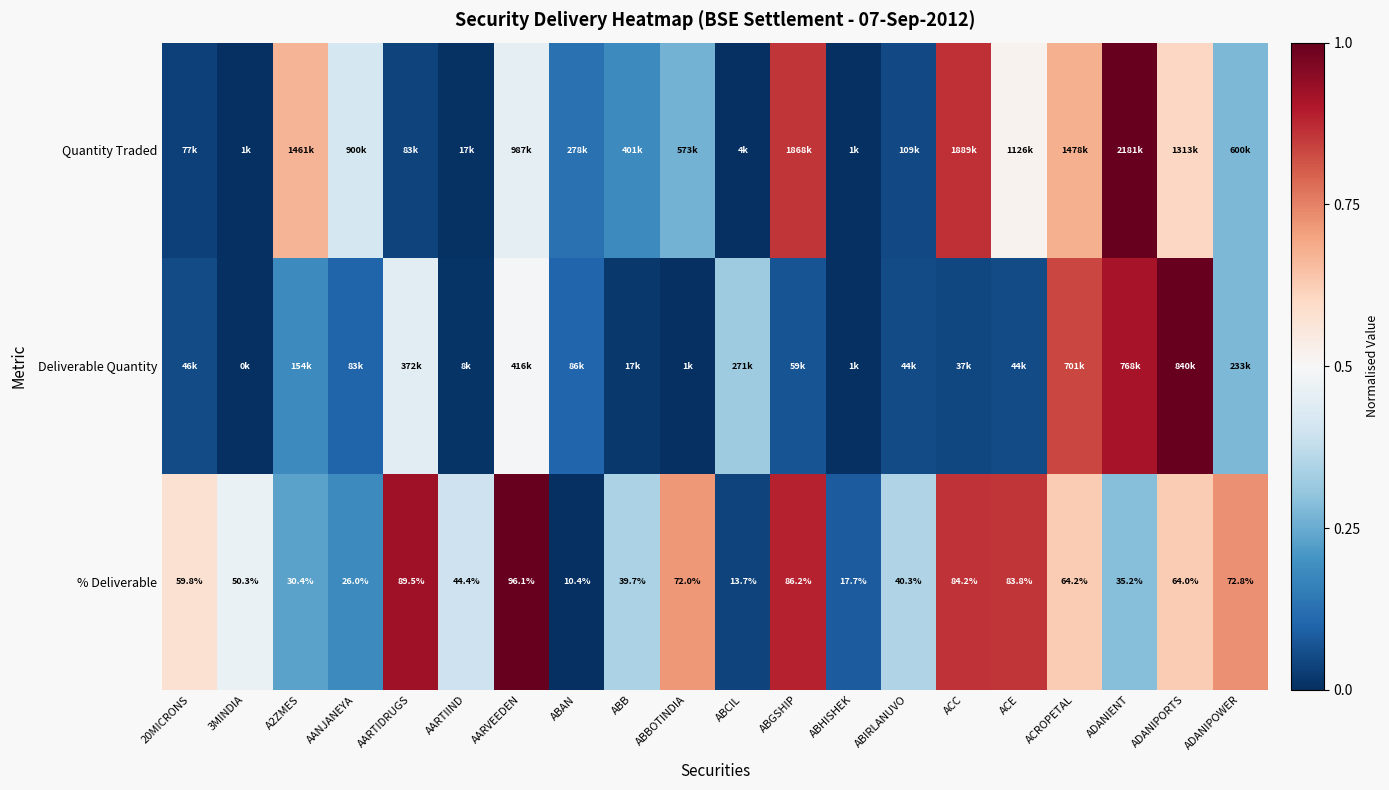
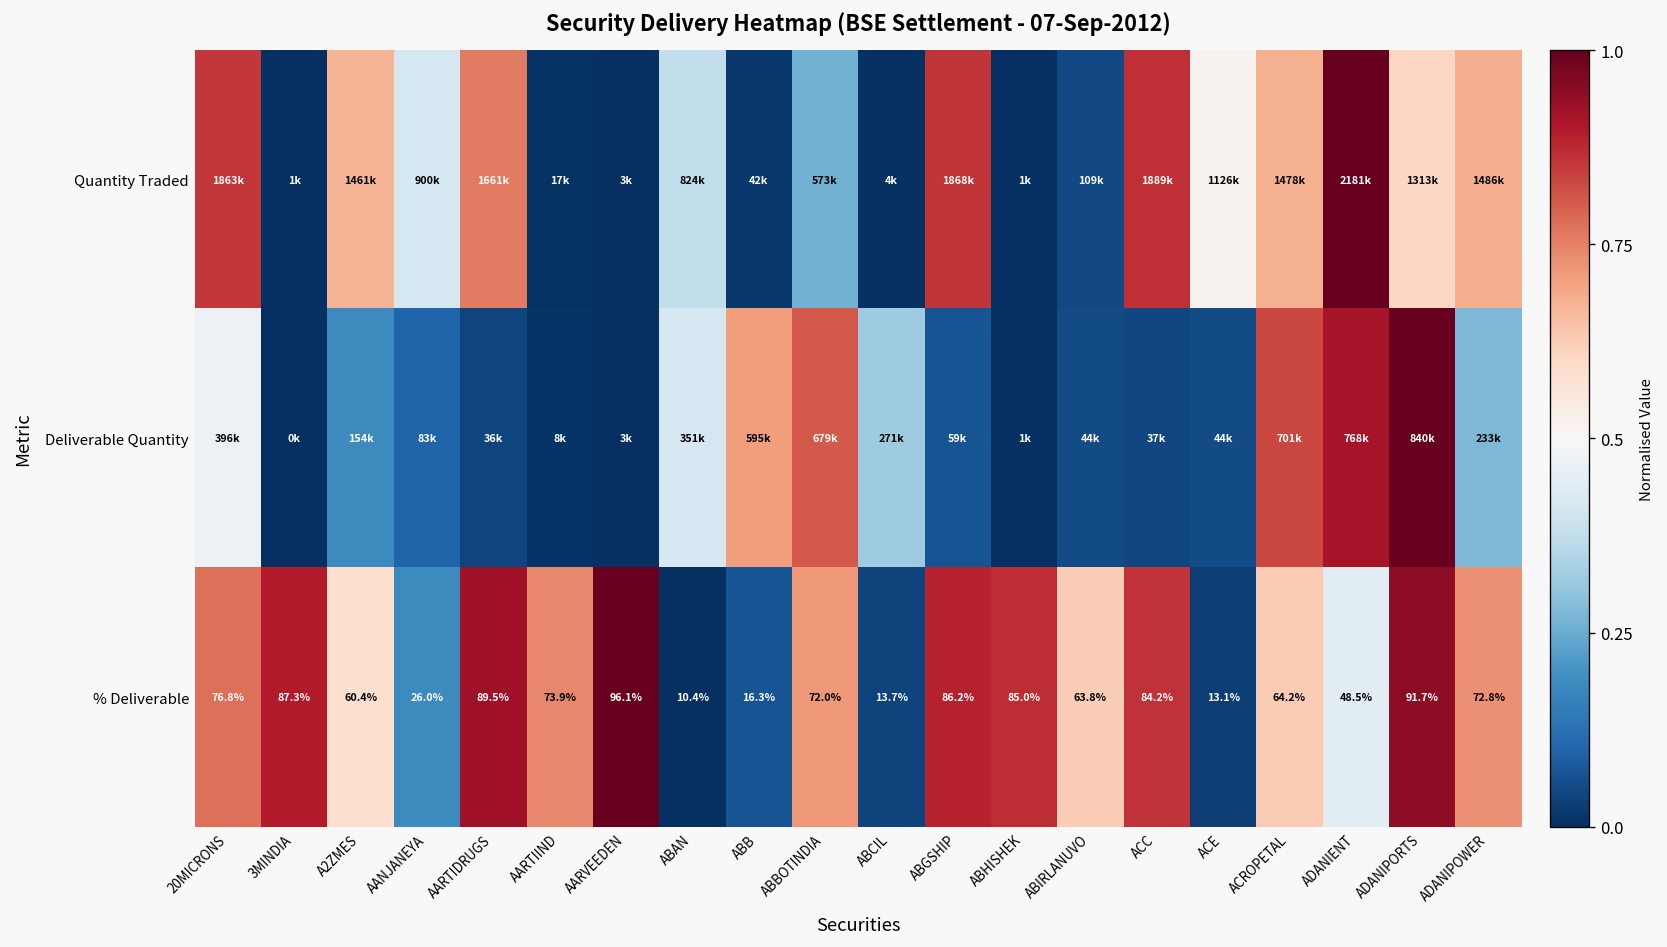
Quantity Traded, 20MICRONS: 77k -> 1863k
Quantity Traded, AARTIDRUGS: 83k -> 1661k
Quantity Traded, AARVEEDEN: 987k -> 3k
Quantity Traded, ABAN: 278k -> 824k
Quantity Traded, ABB: 401k -> 42k
Quantity Traded, ADANIPOWER: 600k -> 1486k
Deliverable Quantity, 20MICRONS: 46k -> 396k
Deliverable Quantity, AARTIDRUGS: 372k -> 36k
Deliverable Quantity, AARVEEDEN: 416k -> 3k
Deliverable Quantity, ABAN: 86k -> 351k
Deliverable Quantity, ABB: 17k -> 595k
Deliverable Quantity, ABBOTINDIA: 1k -> 679k
% Deliverable, 20MICRONS: 59.8% -> 76.8%
% Deliverable, 3MINDIA: 50.3% -> 87.3%
% Deliverable, A2ZMES: 30.4% -> 60.4%
% Deliverable, AARTIIND: 44.4% -> 73.9%
% Deliverable, ABB: 39.7% -> 16.3%
% Deliverable, ABHISHEK: 17.7% -> 85.0%
% Deliverable, ABIRLANUVO: 40.3% -> 63.8%
% Deliverable, ACE: 83.8% -> 13.1%
% Deliverable, ADANIENT: 35.2% -> 48.5%
% Deliverable, ADANIPORTS: 64.0% -> 91.7%
